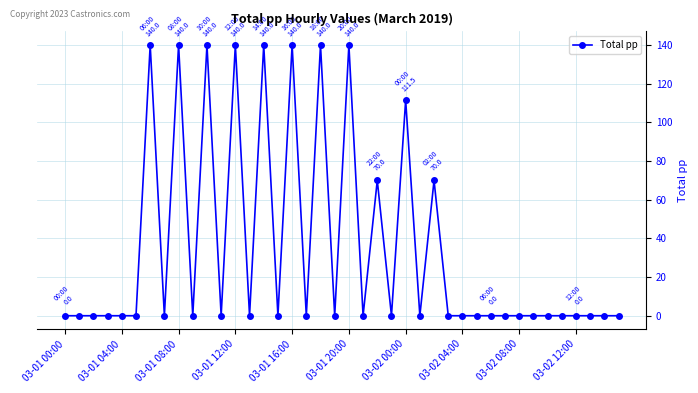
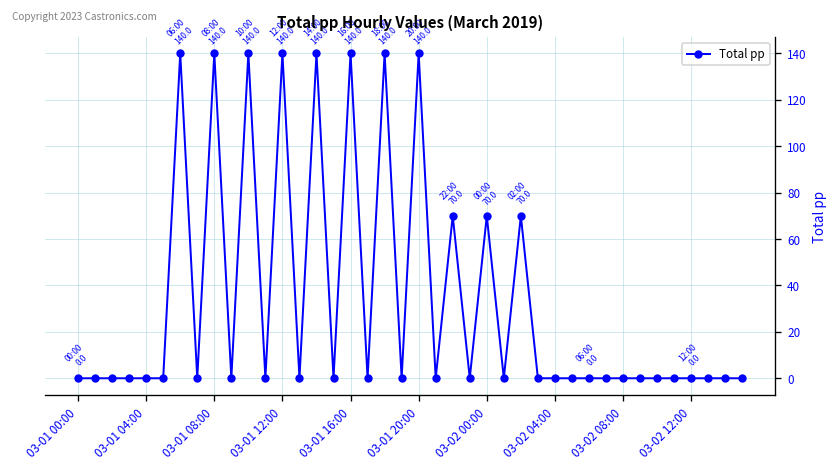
03-02 00:00: 111.5 -> 70.0
